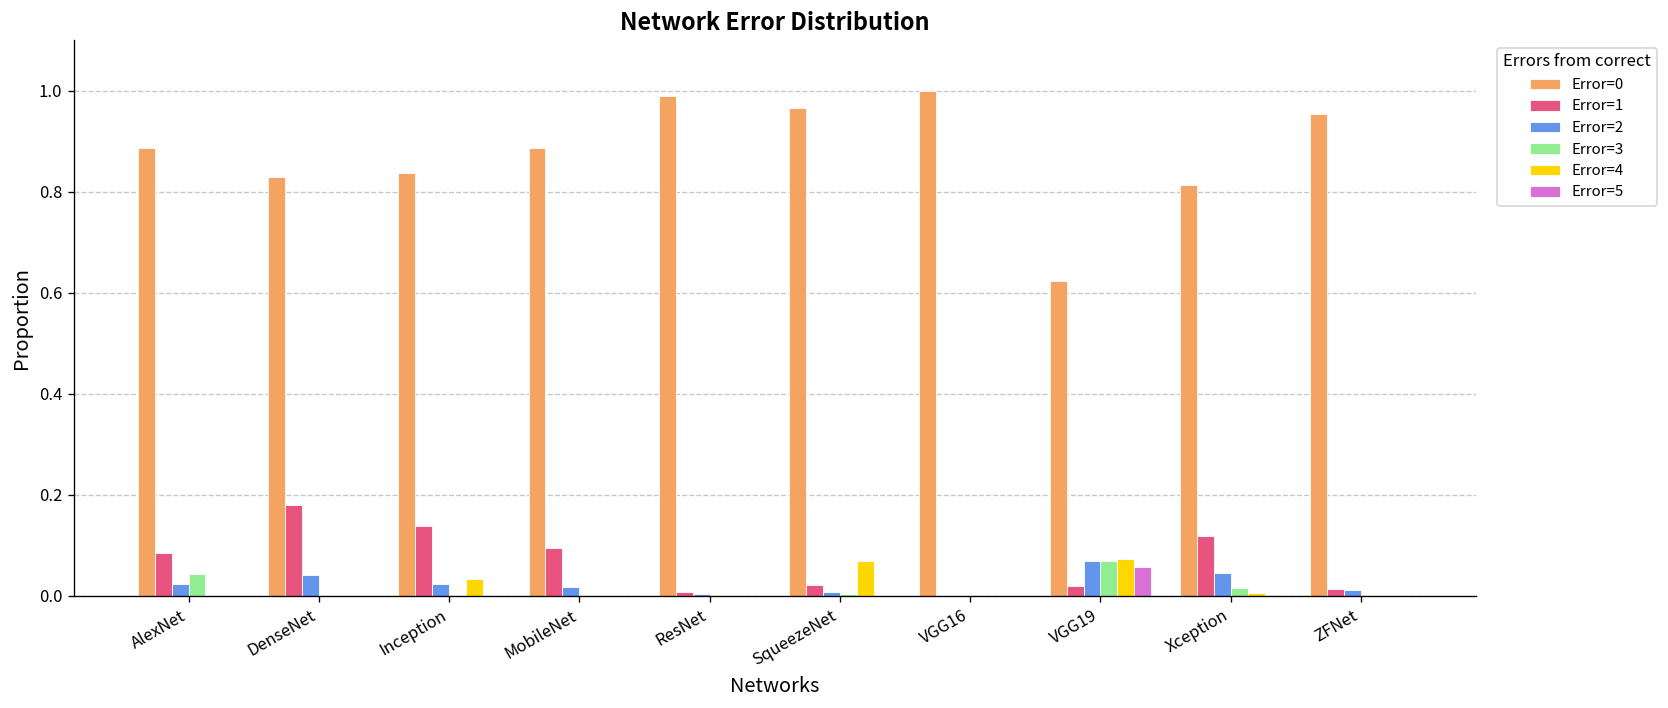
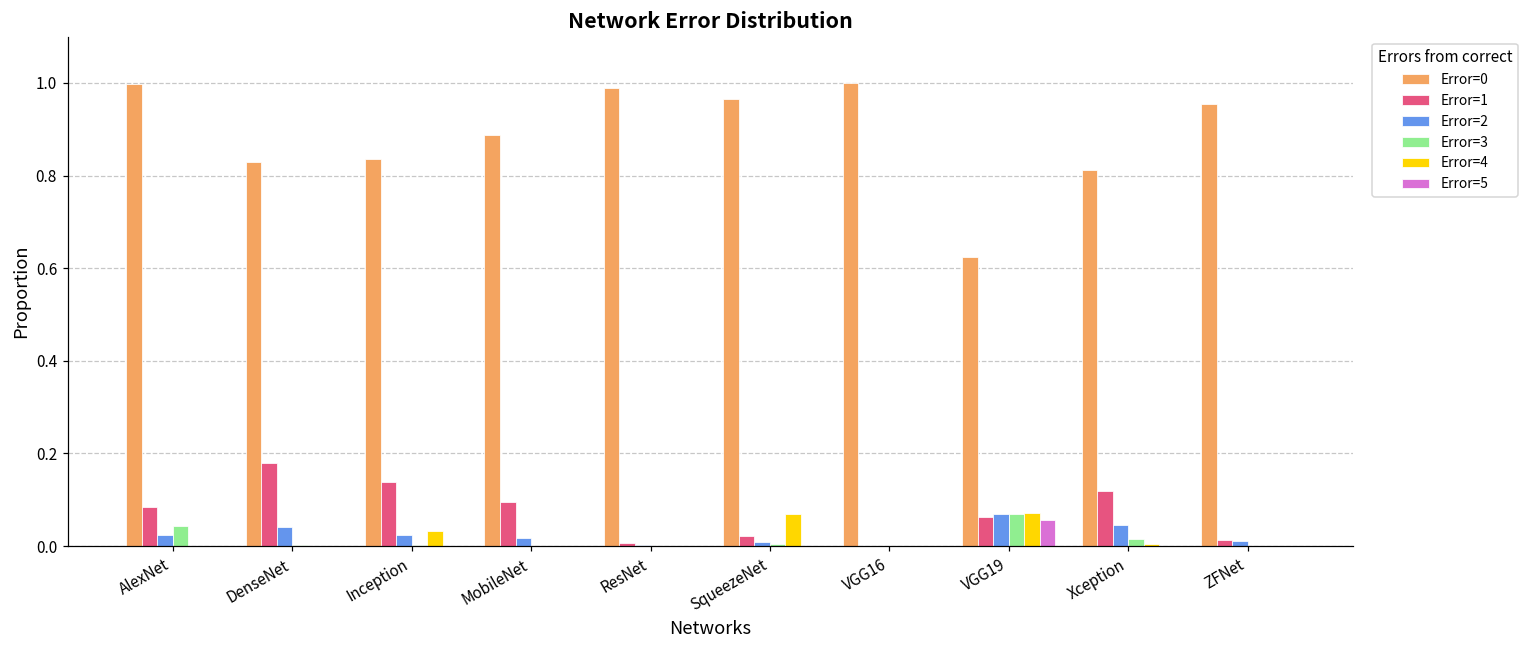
Error=0, AlexNet: 0.89 -> 1.00
Error=1, VGG19: 0.02 -> 0.06
